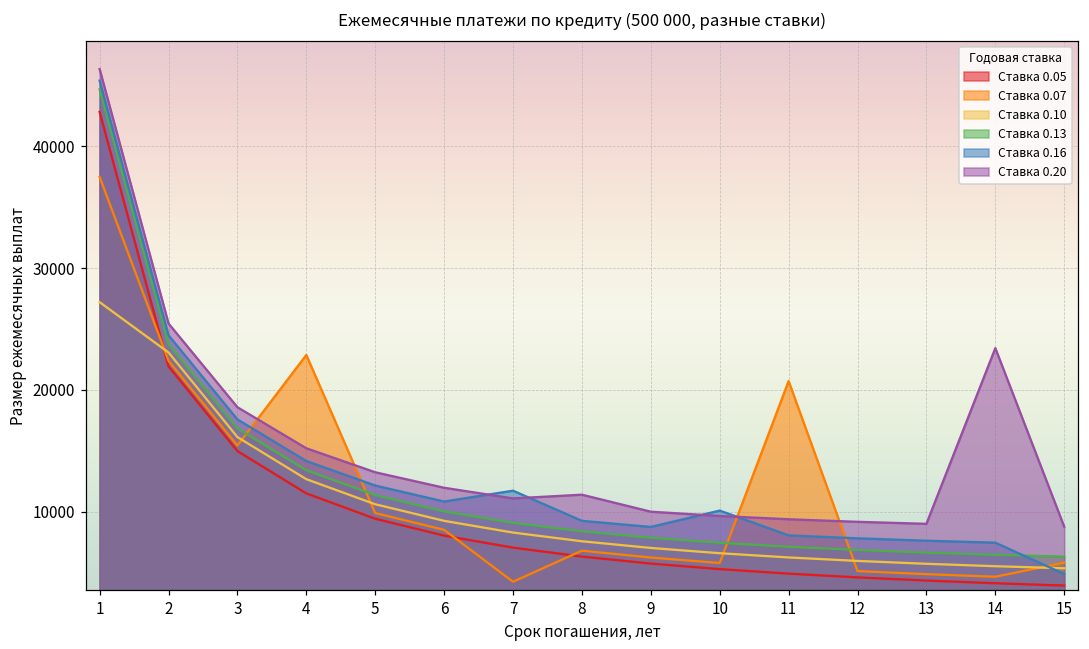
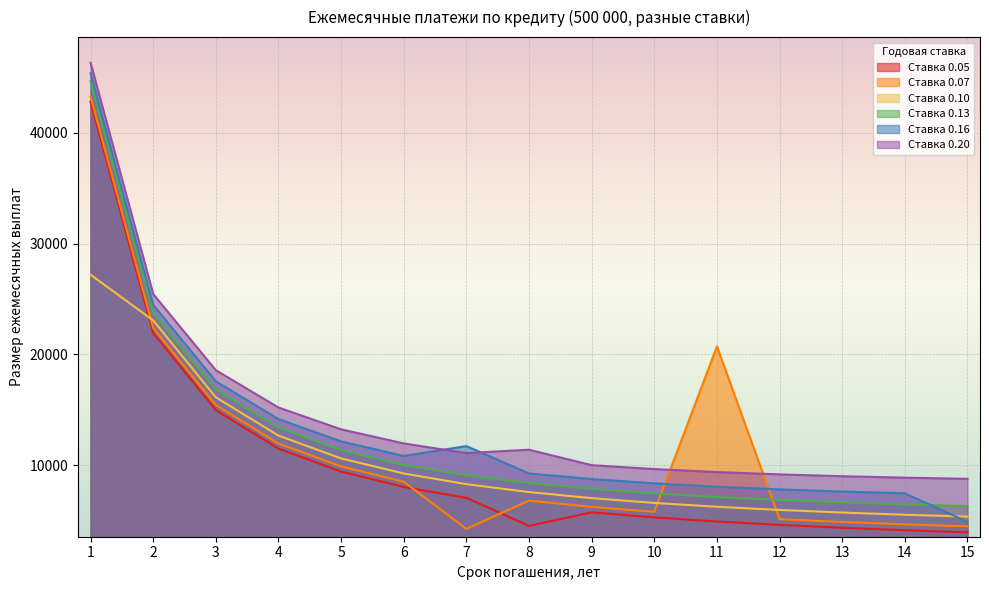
Ставка 0.07, 1: 37500 -> 43300
Ставка 0.07, 4: 22900 -> 12000
Ставка 0.05, 8: 6300 -> 4500
Ставка 0.16, 10: 10100 -> 8400
Ставка 0.20, 14: 23400 -> 8900
Ставка 0.07, 15: 5800 -> 4500
